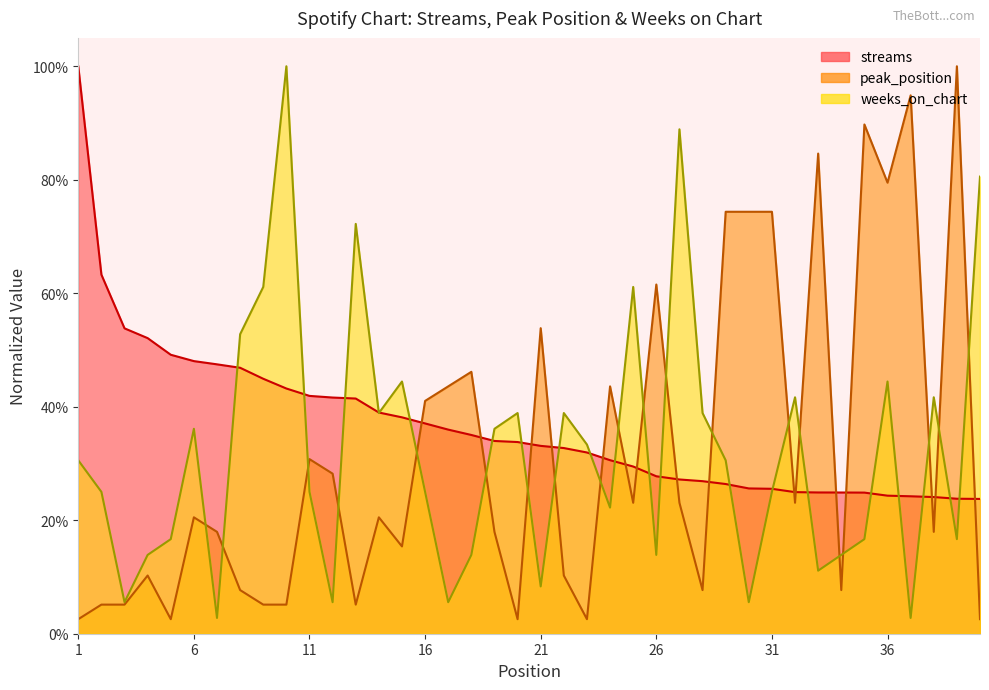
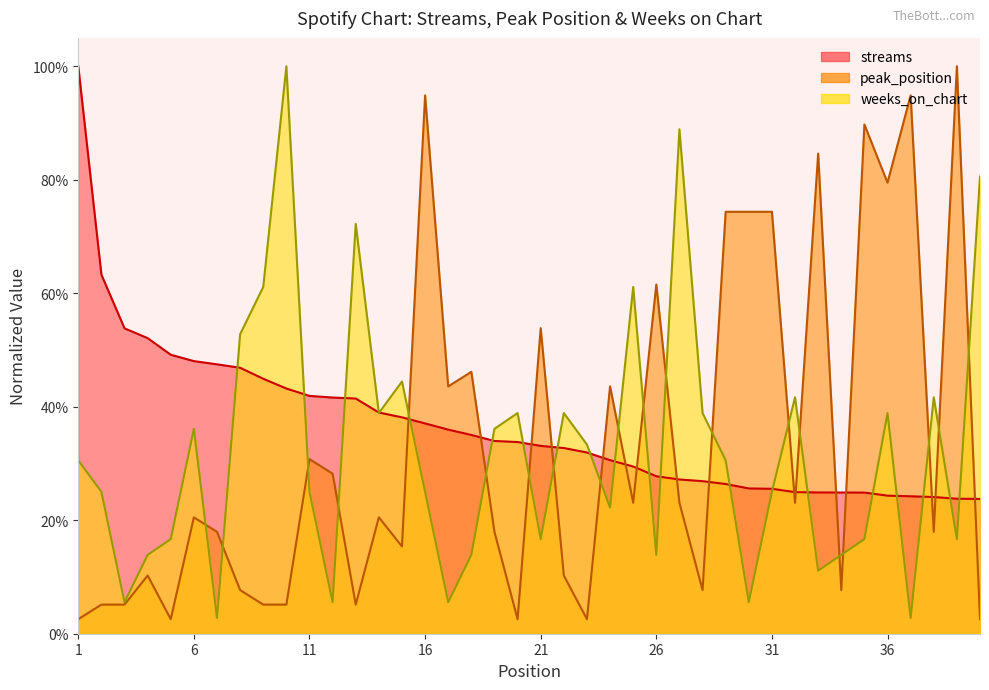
peak_position, 16: 41% -> 95%
weeks_on_chart, 21: 8% -> 17%
weeks_on_chart, 36: 44% -> 39%
